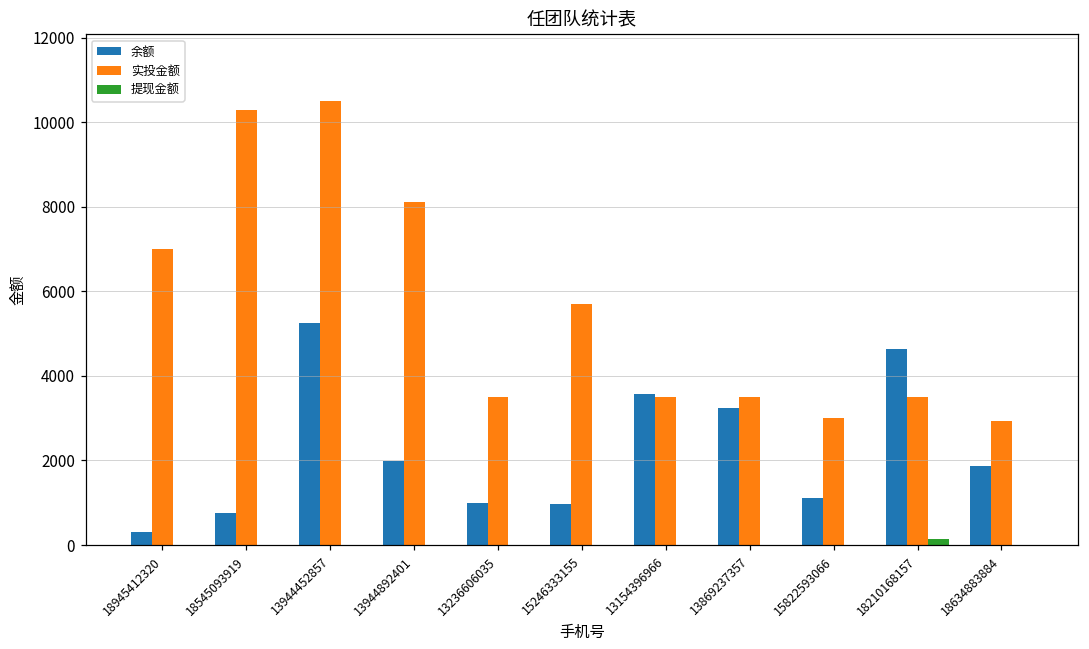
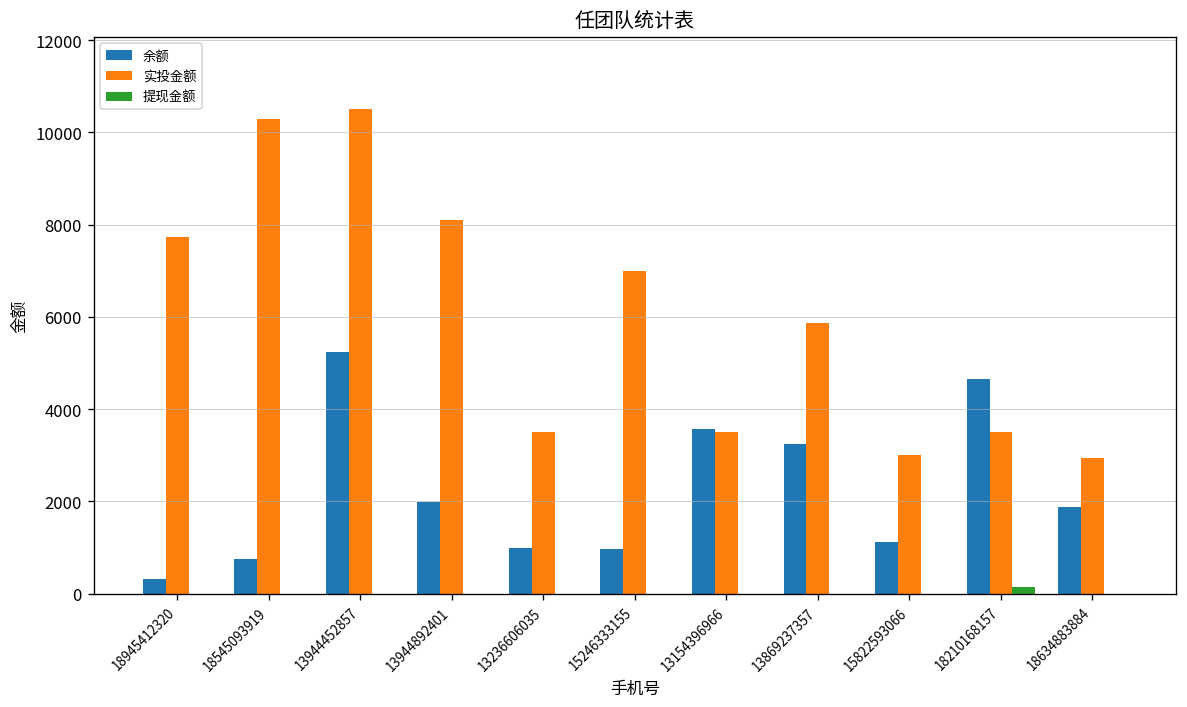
实投金额, 18945412320: 7000 -> 7700
实投金额, 15246333155: 5700 -> 7000
实投金额, 13869237357: 3500 -> 5900
